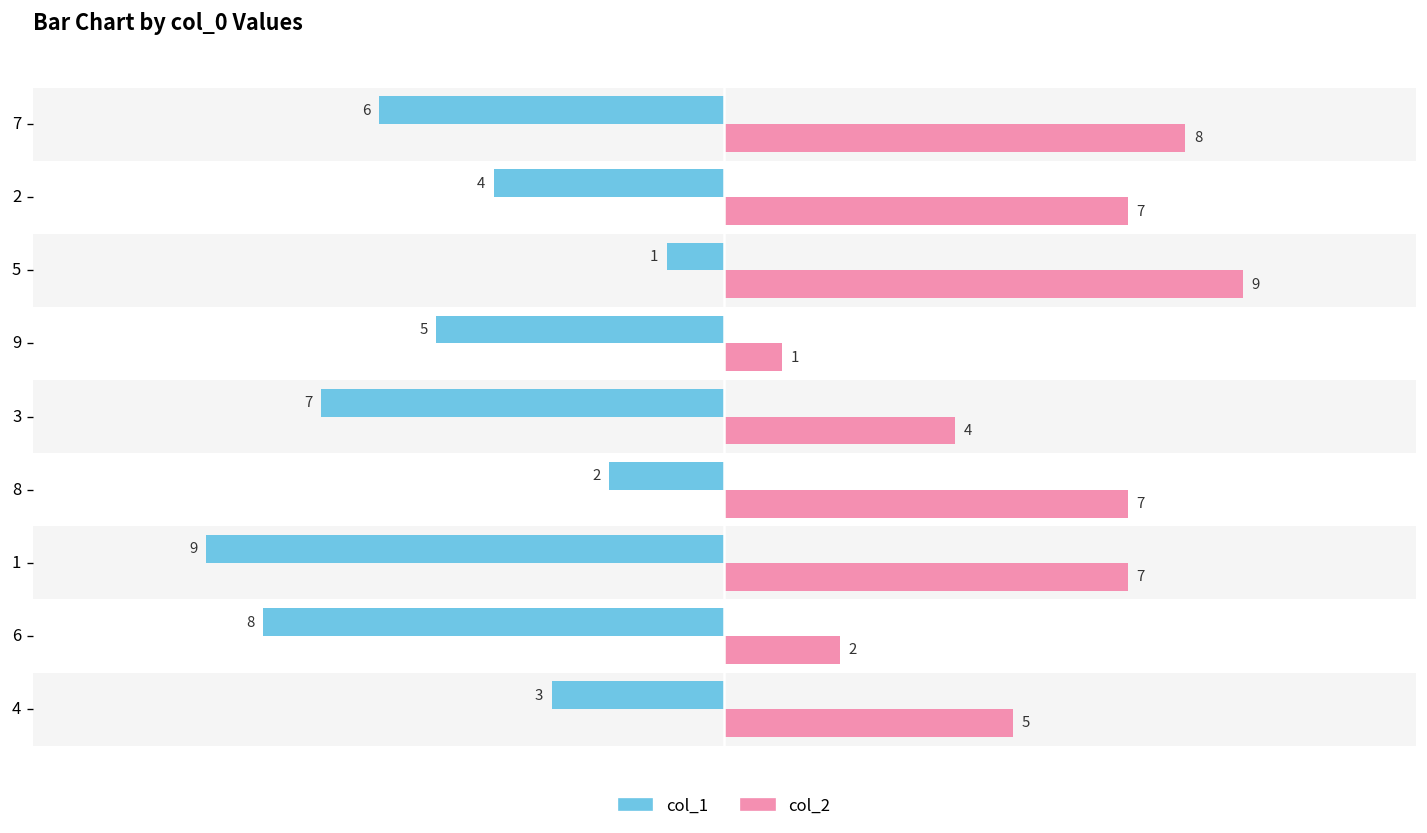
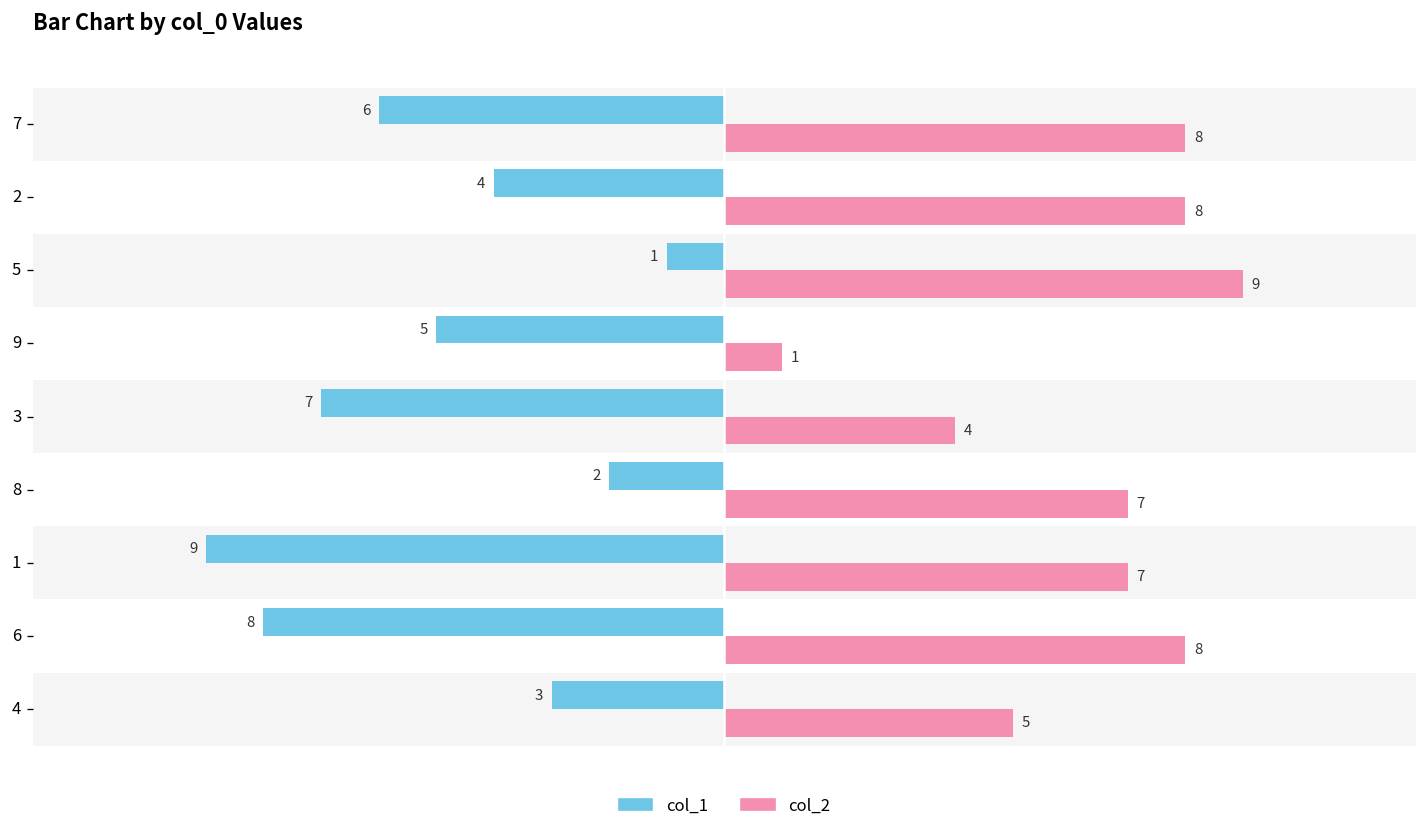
col_2, 2: 7 -> 8
col_2, 6: 2 -> 8
